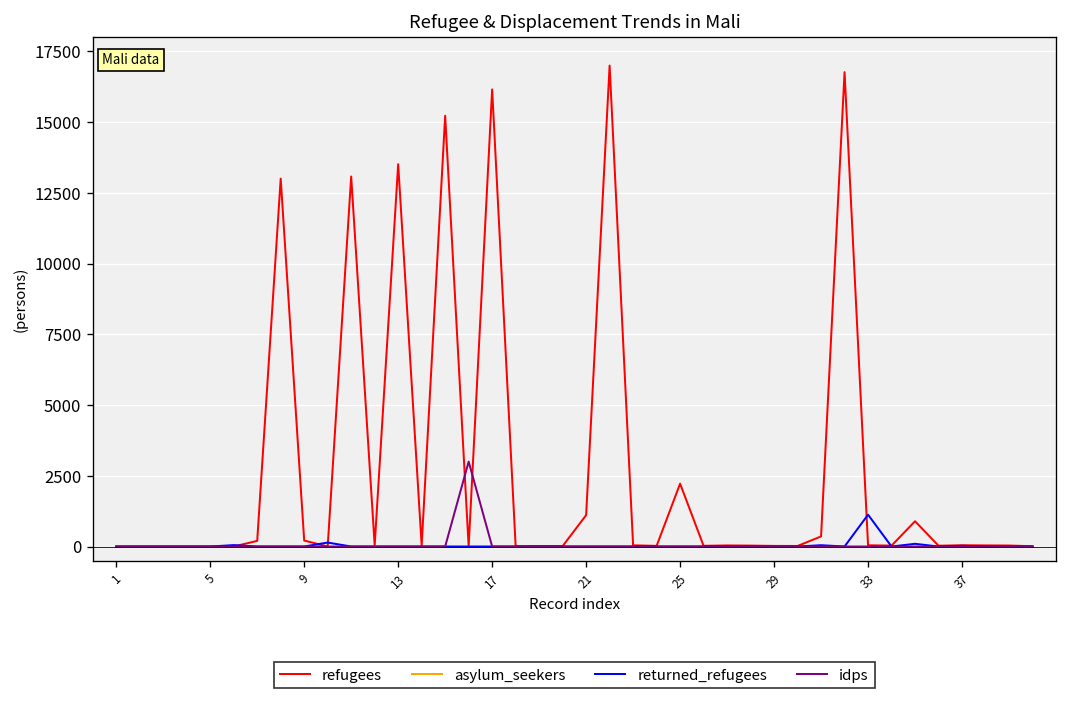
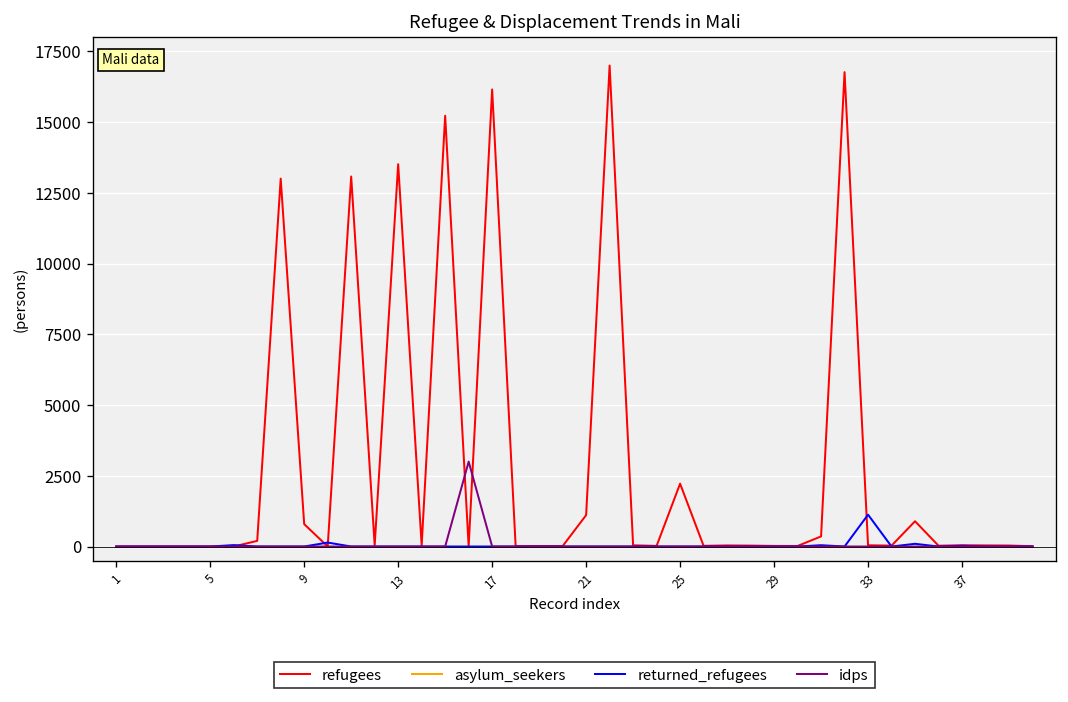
refugees, 9: 200 -> 800
